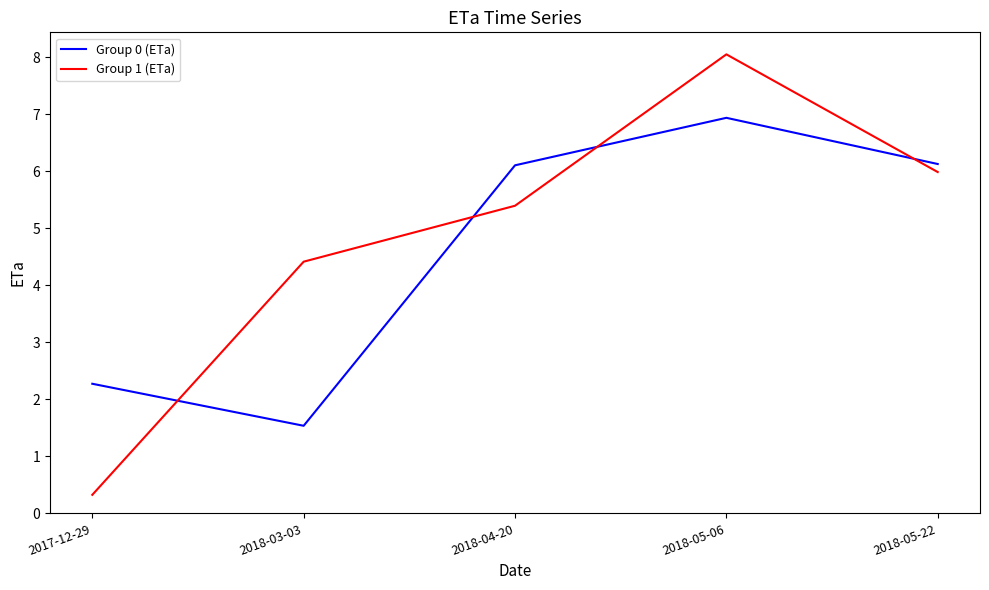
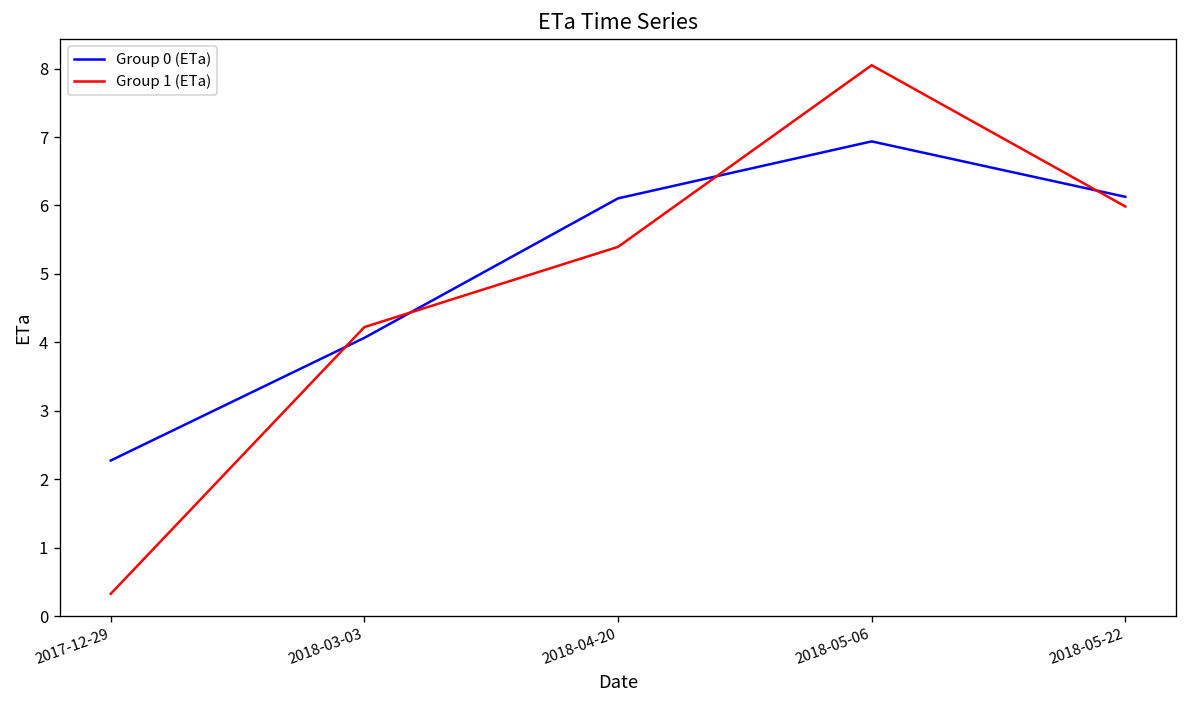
Group 0 (ETa), 2018-03-03: 1.5 -> 4.1
Group 1 (ETa), 2018-03-03: 4.4 -> 4.2
